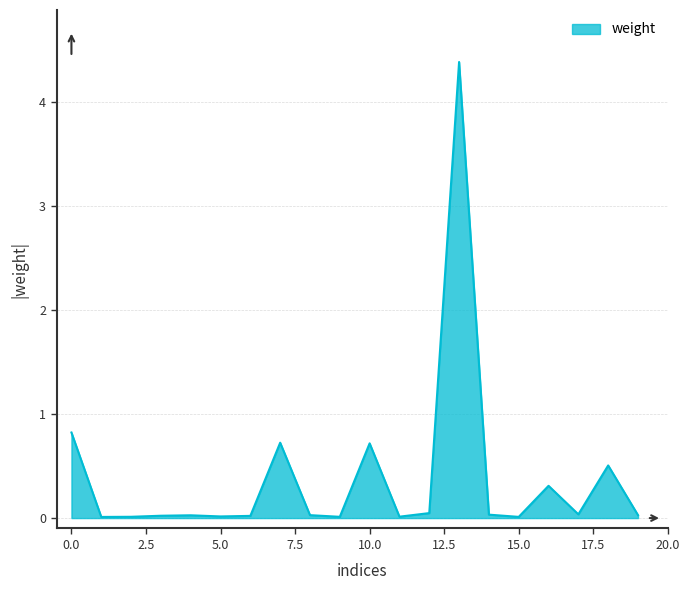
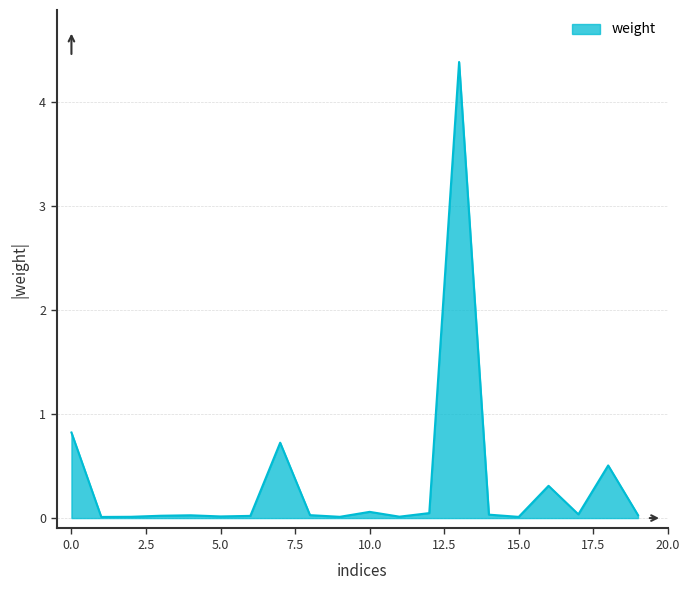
10.0: 0.72 -> 0.06
